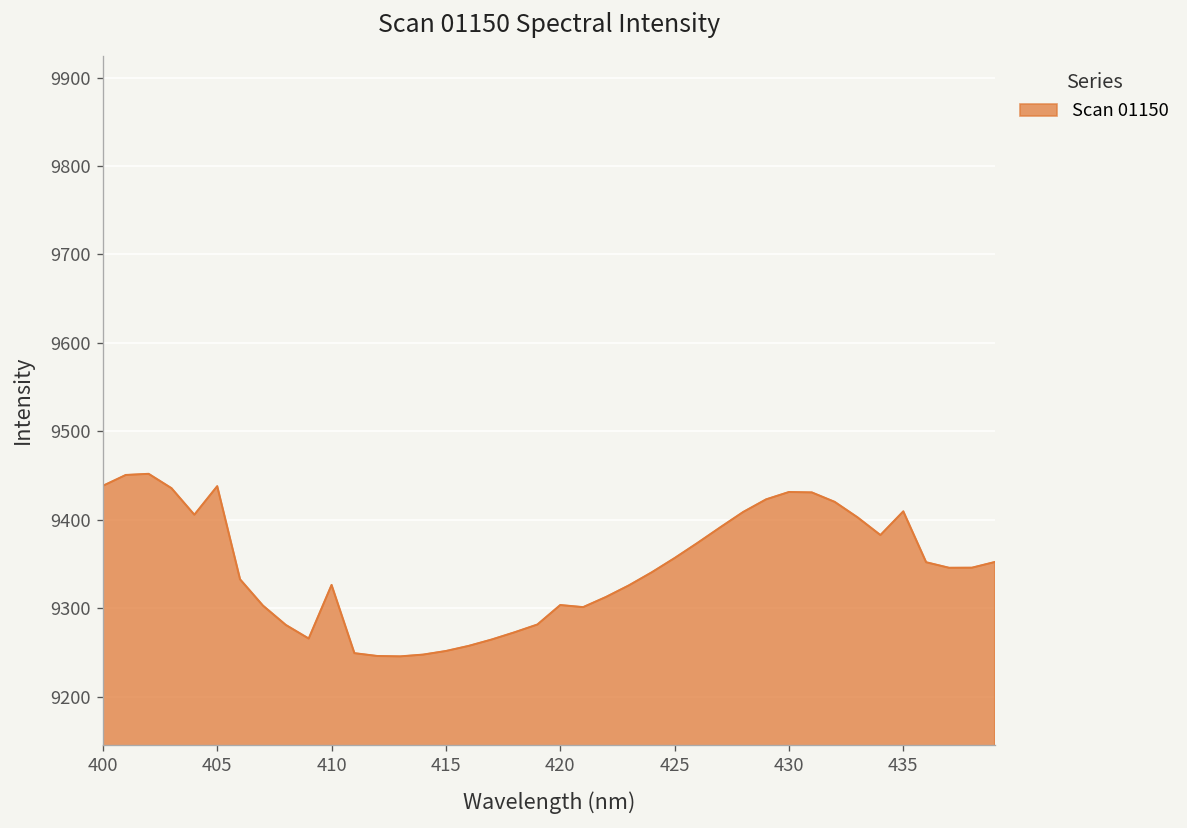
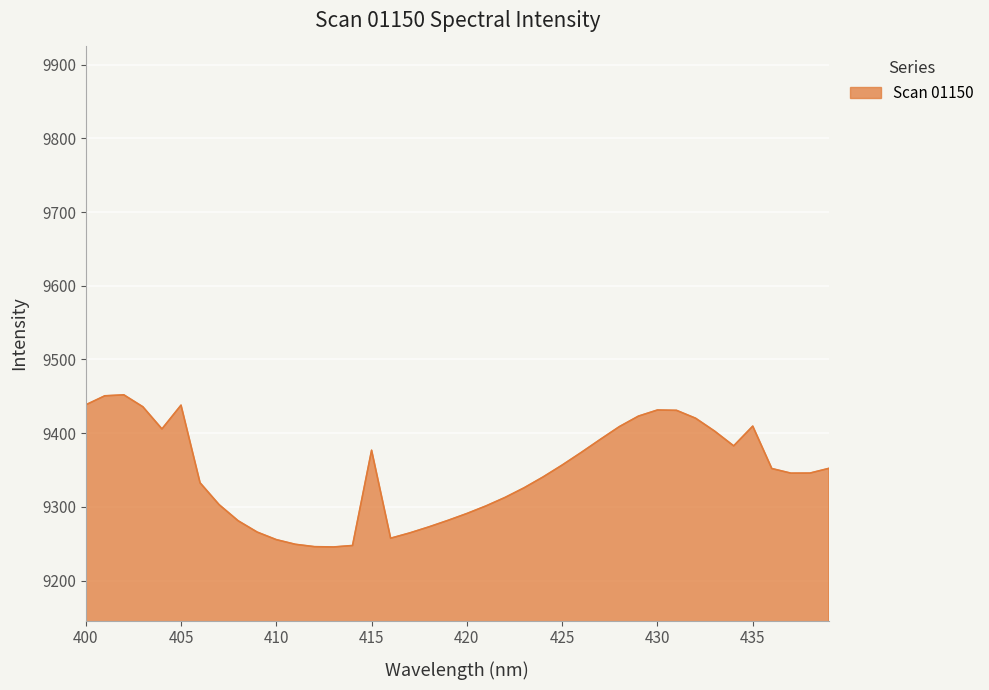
410: 9330 -> 9260
415: 9250 -> 9380
420: 9300 -> 9290
